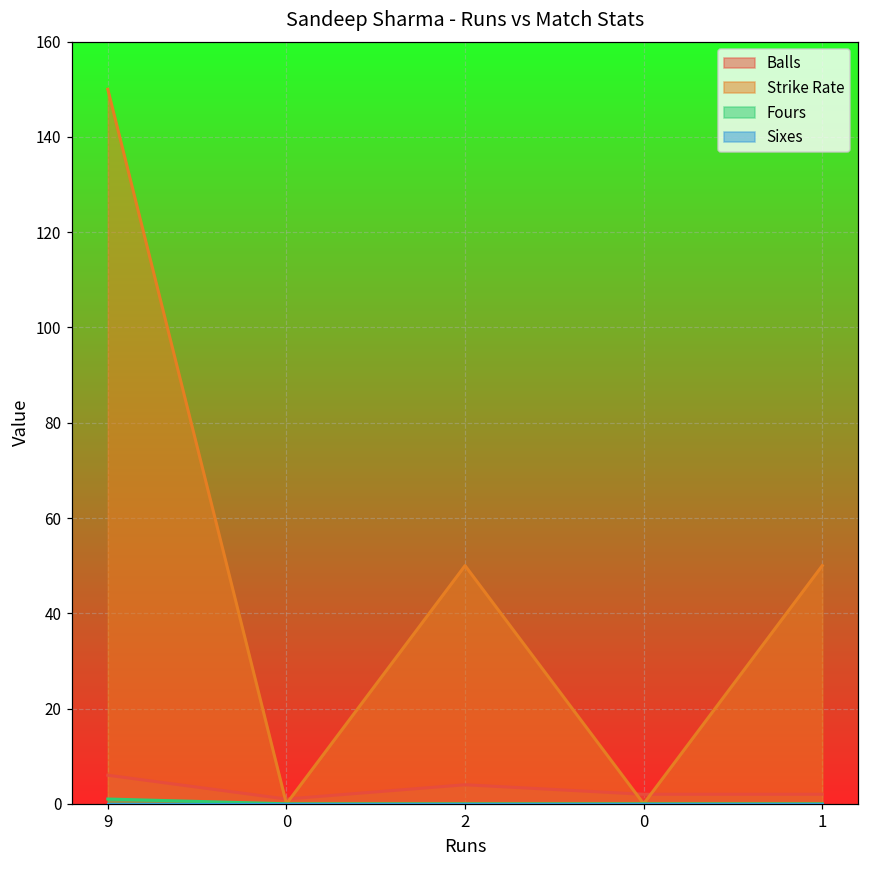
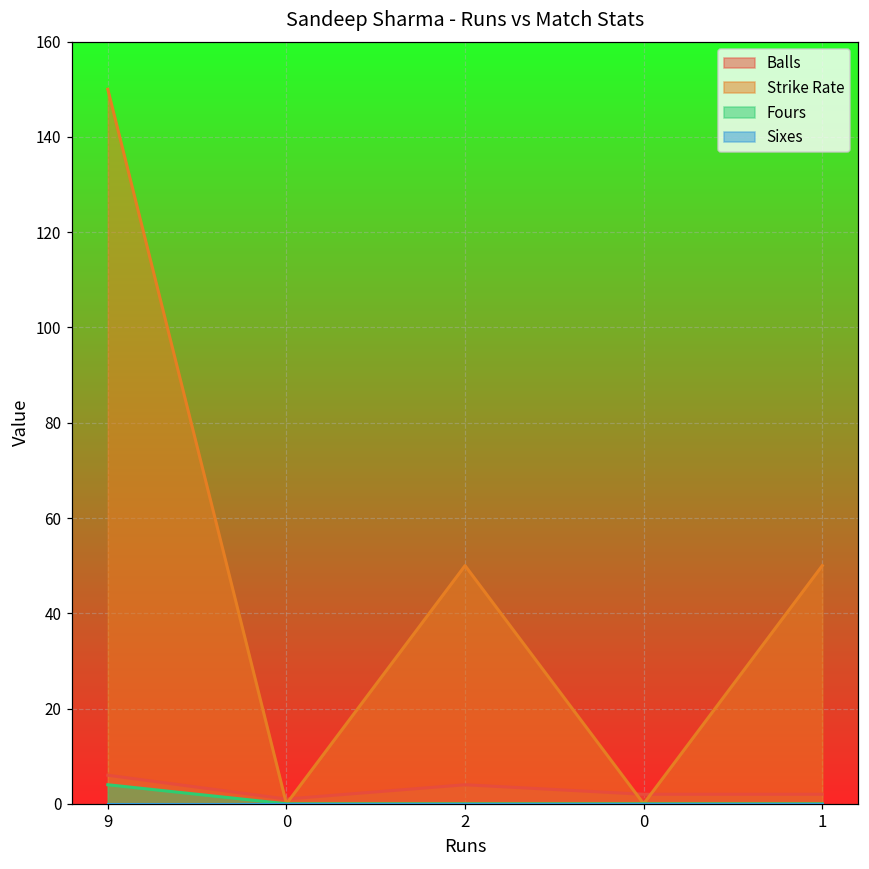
Fours, 9: 1 -> 4
